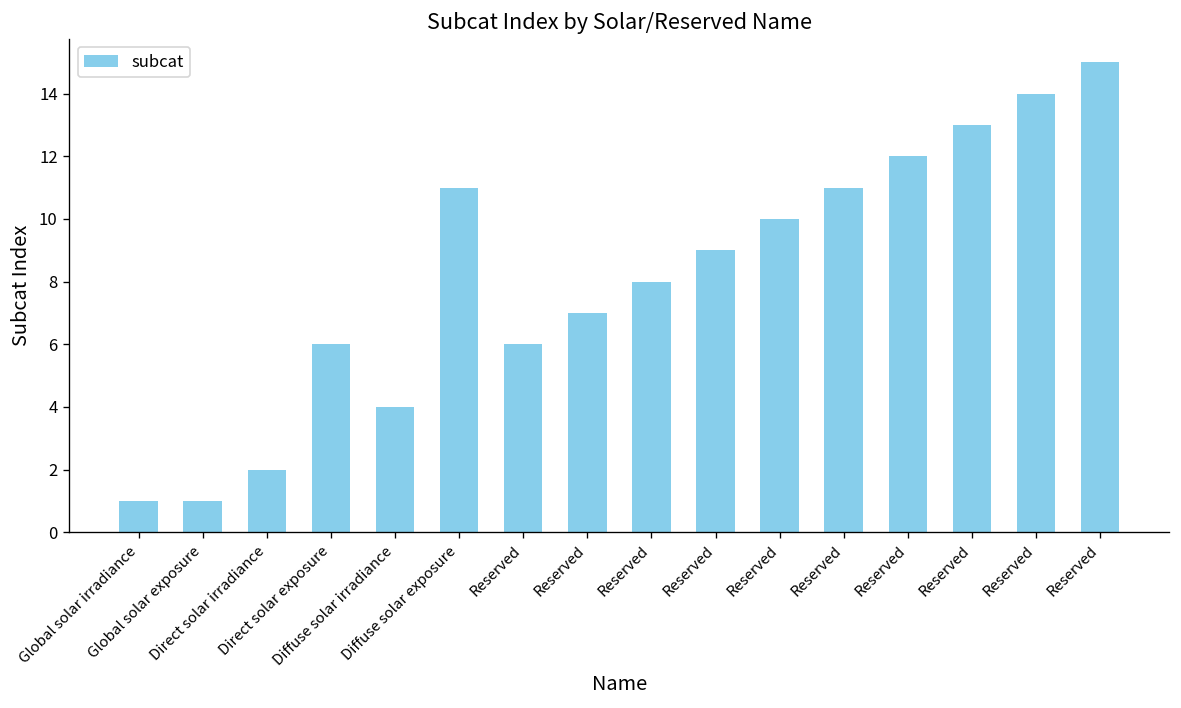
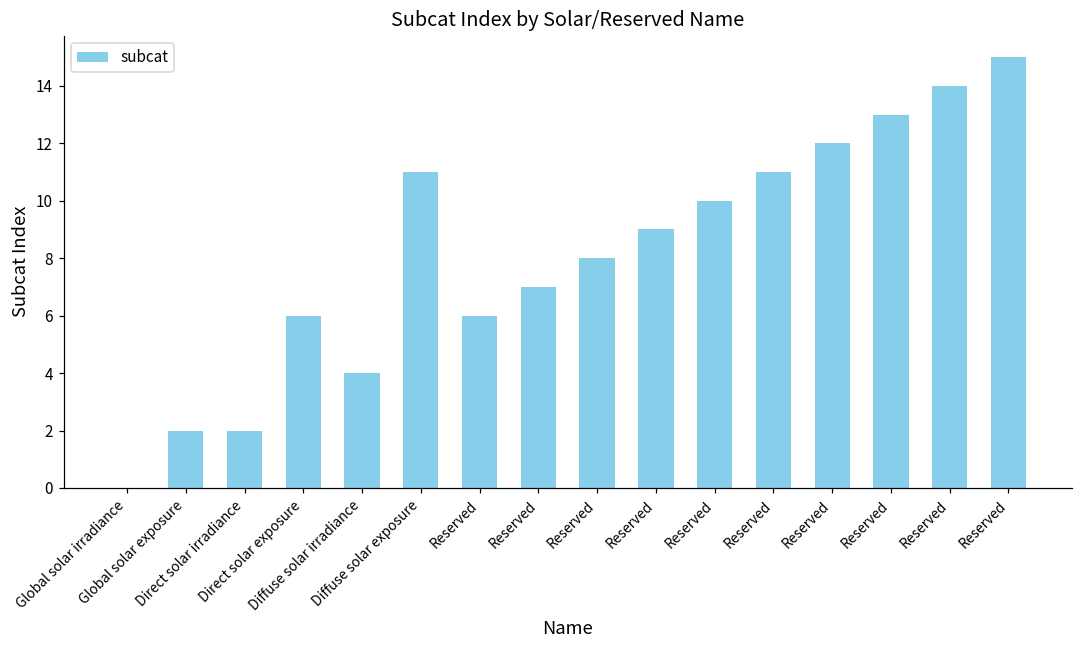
Global solar irradiance: 1 -> 0
Global solar exposure: 1 -> 2
